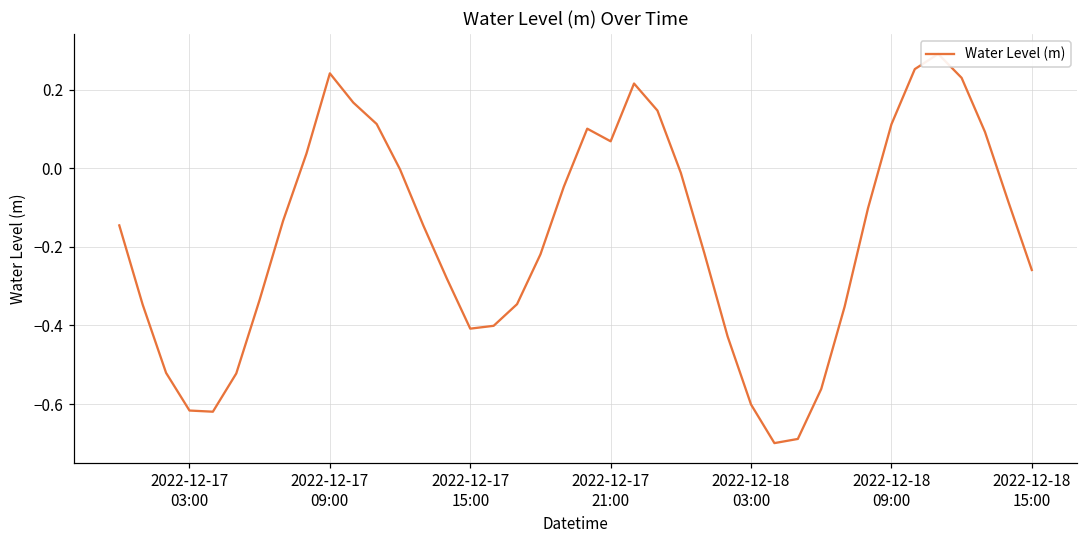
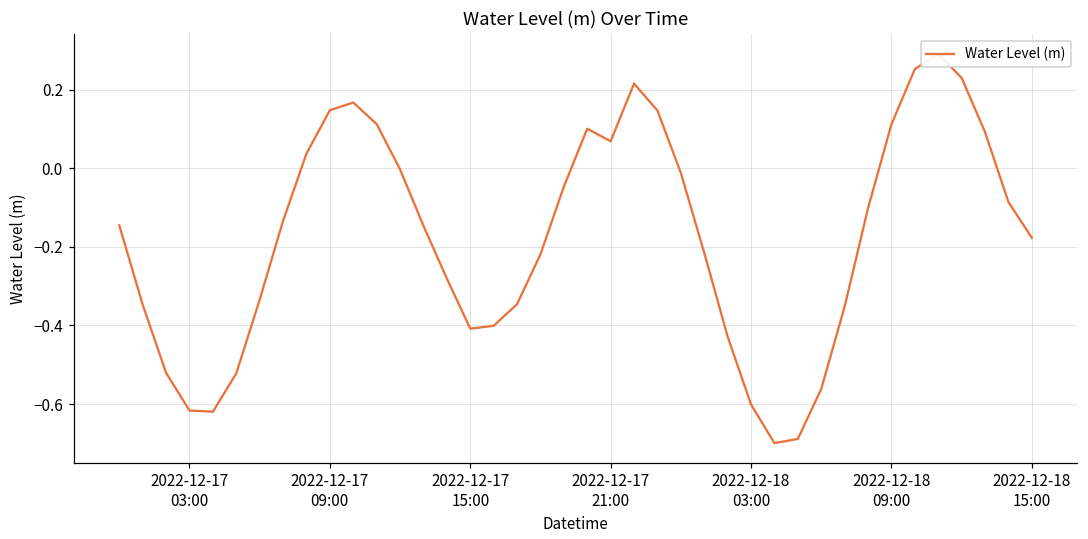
2022-12-17 09:00: 0.24 -> 0.15
2022-12-18 15:00: -0.26 -> -0.18
